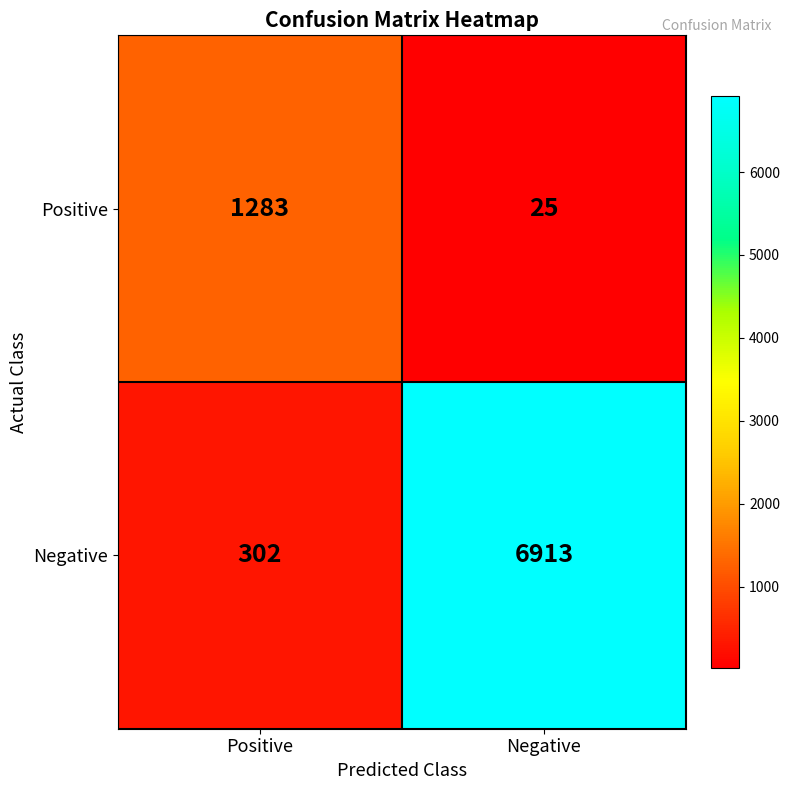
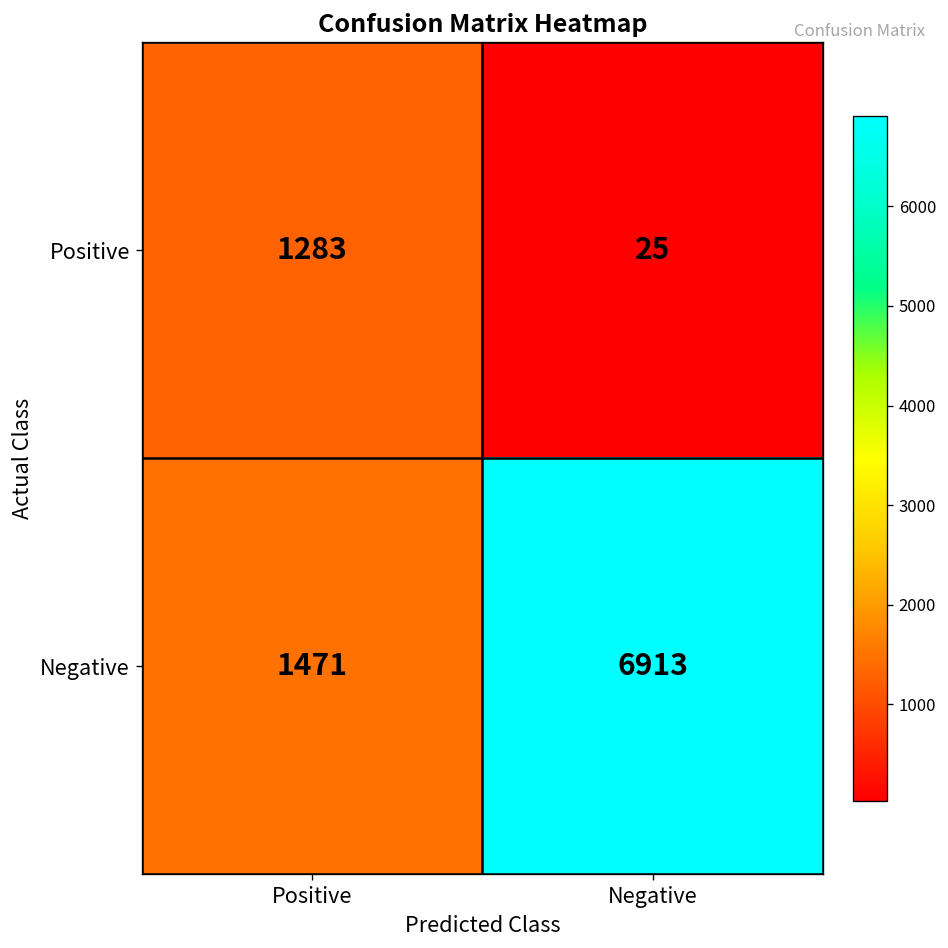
Negative, Positive: 302 -> 1471
